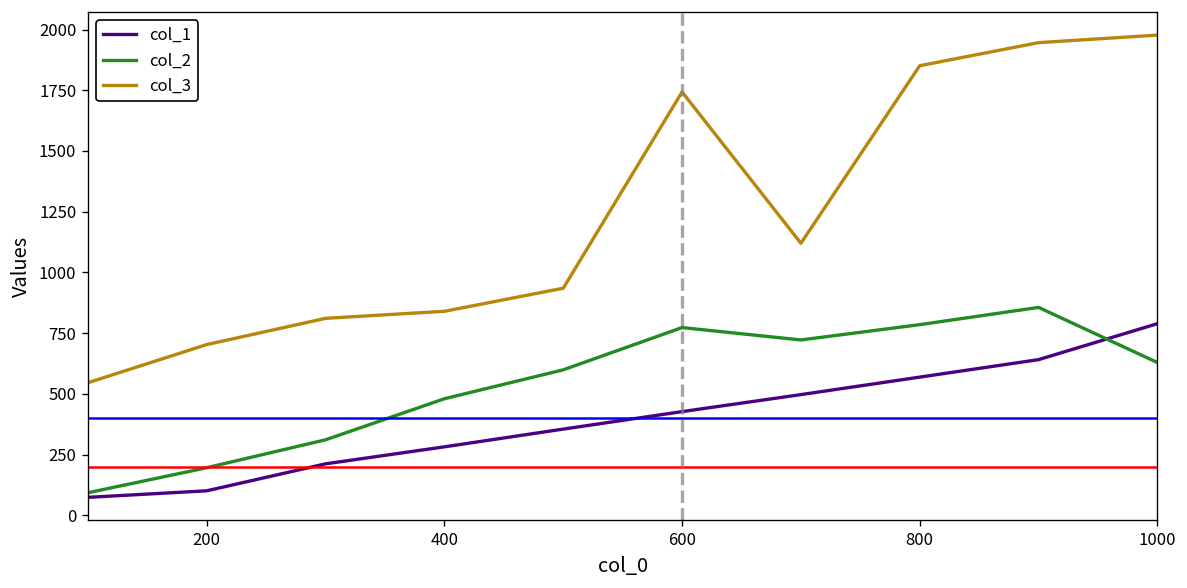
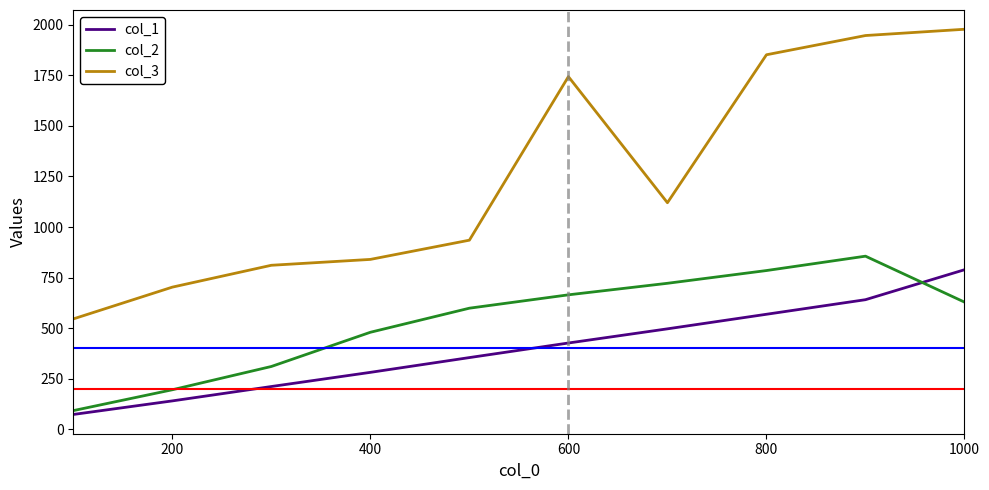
col_1, 200: 100 -> 140
col_2, 600: 770 -> 670
